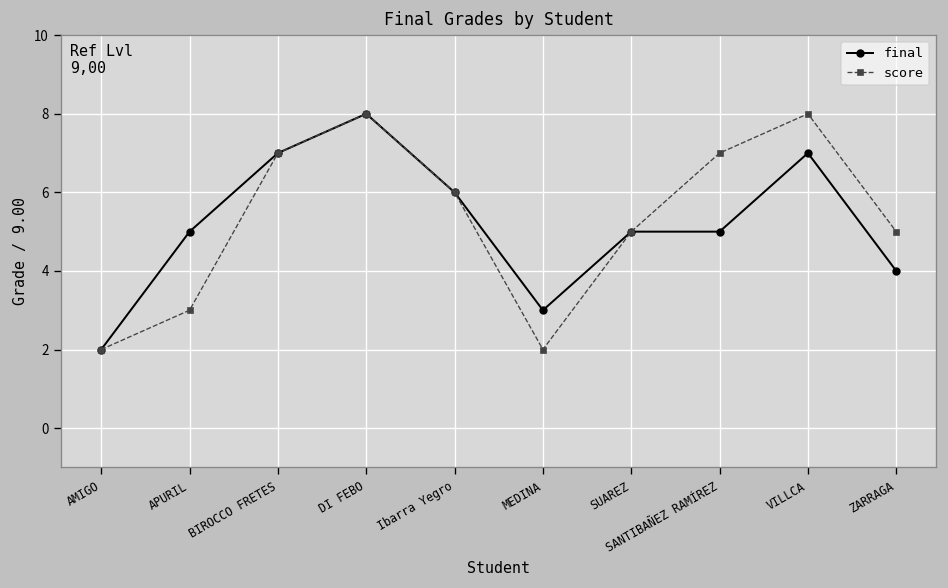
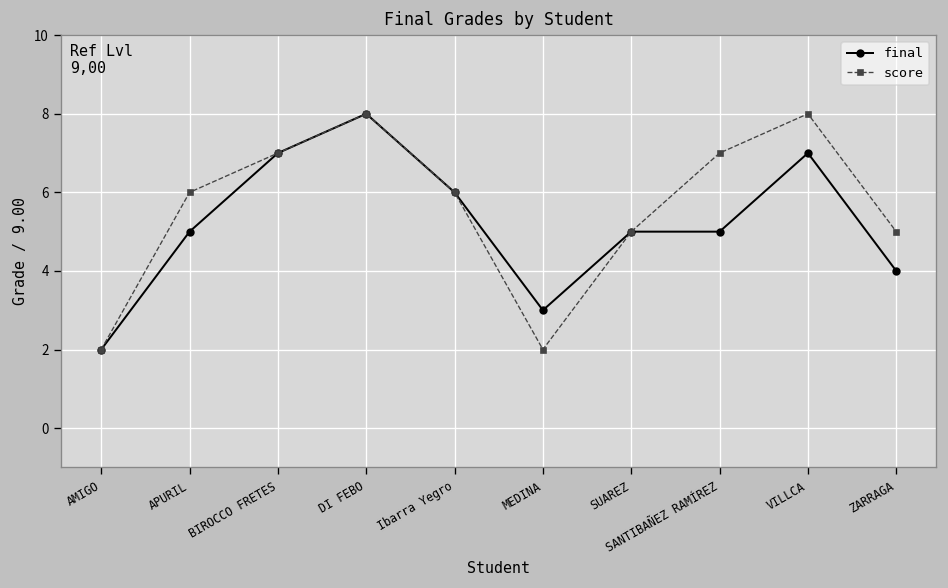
score, APURIL: 3 -> 6
